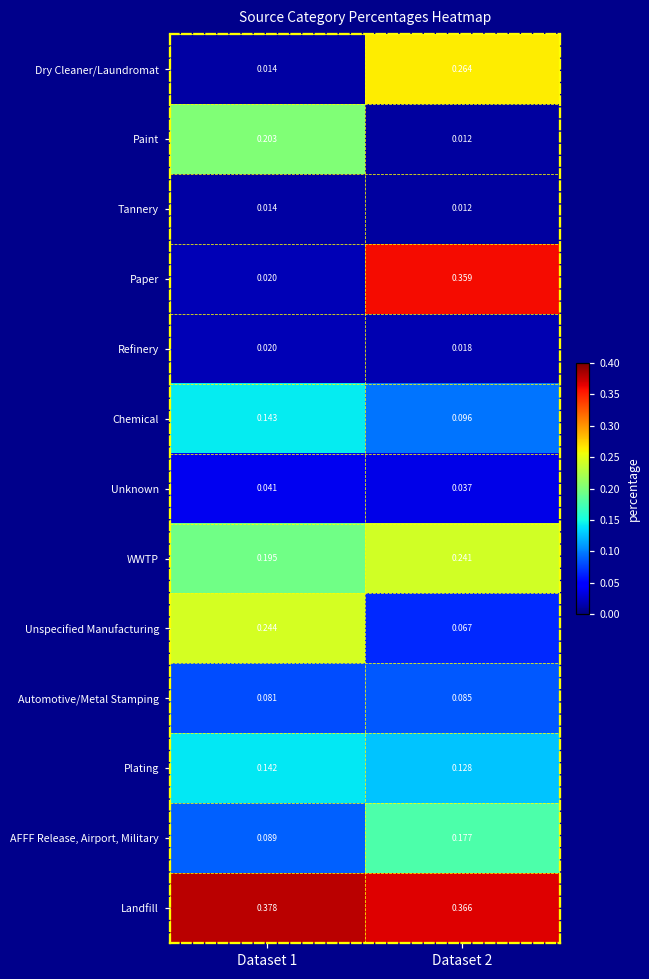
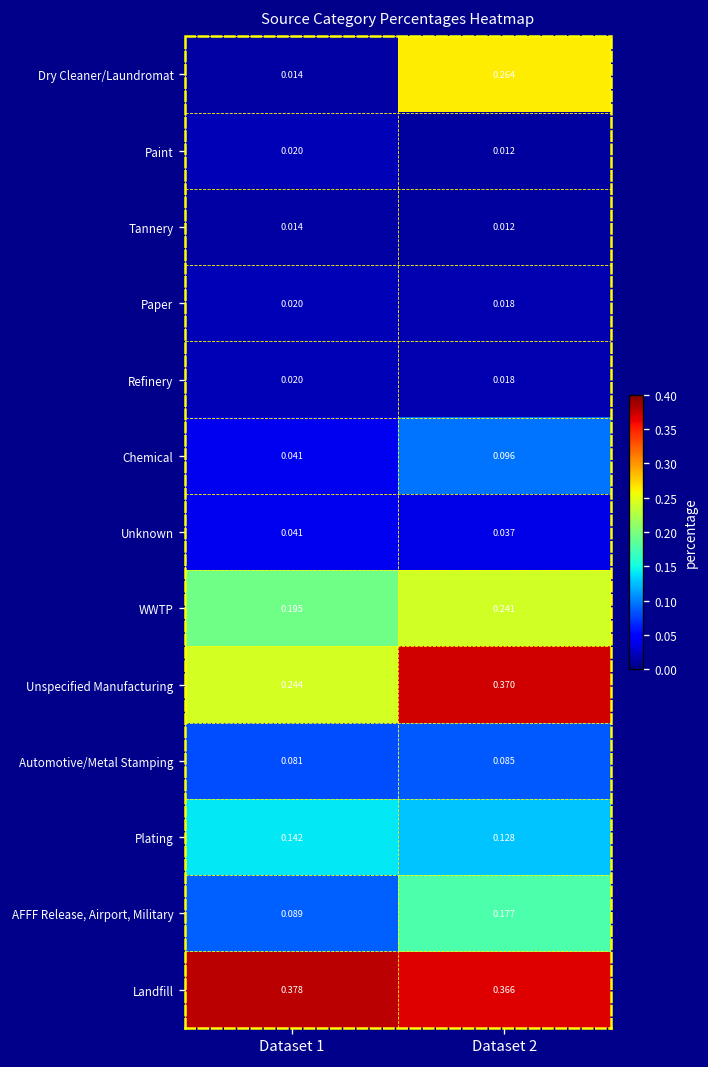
Paint, Dataset 1: 0.203 -> 0.020
Paper, Dataset 2: 0.359 -> 0.018
Chemical, Dataset 1: 0.143 -> 0.041
Unspecified Manufacturing, Dataset 2: 0.067 -> 0.370
